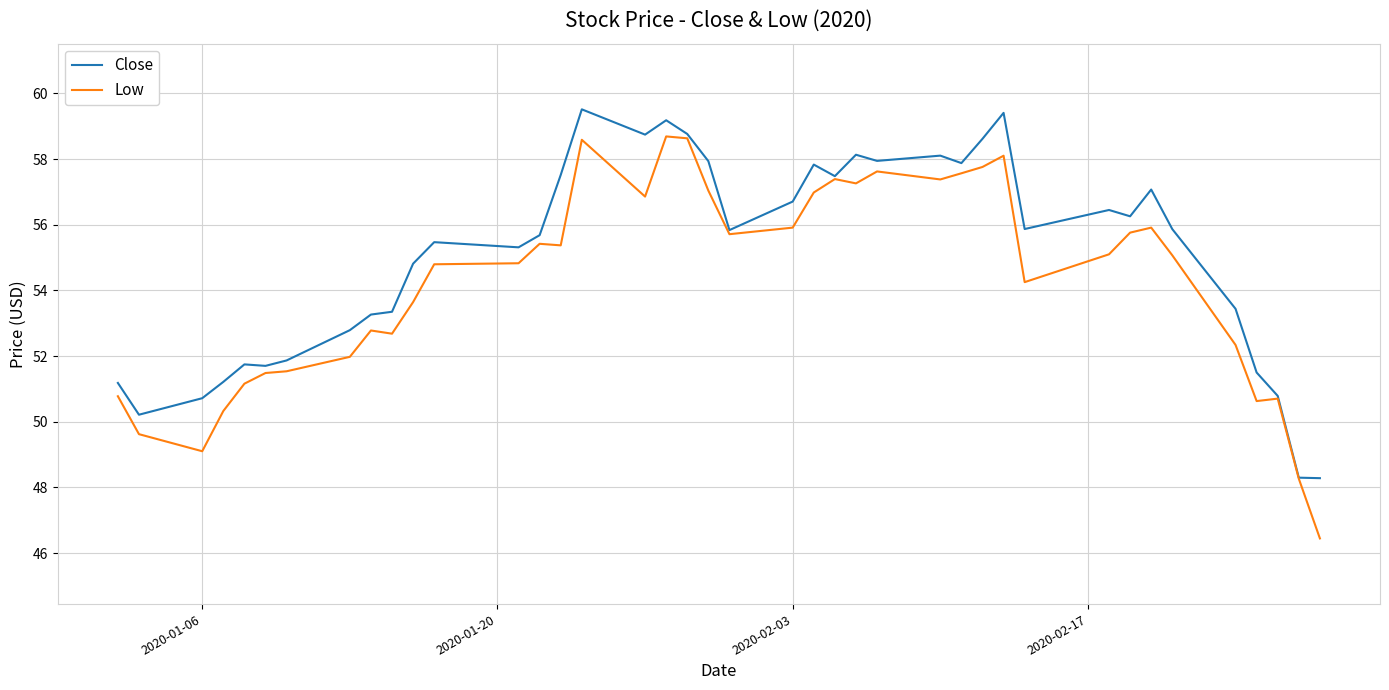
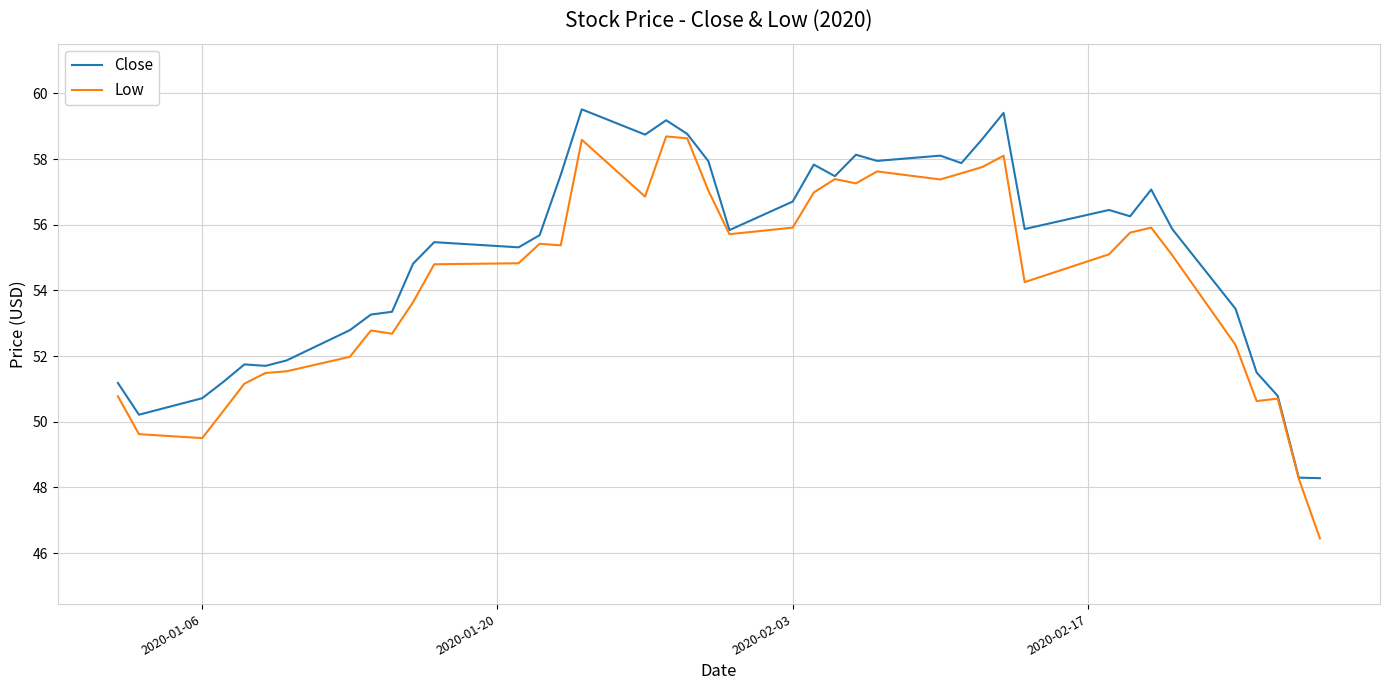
Low, 2020-01-06: 49.1 -> 49.5
